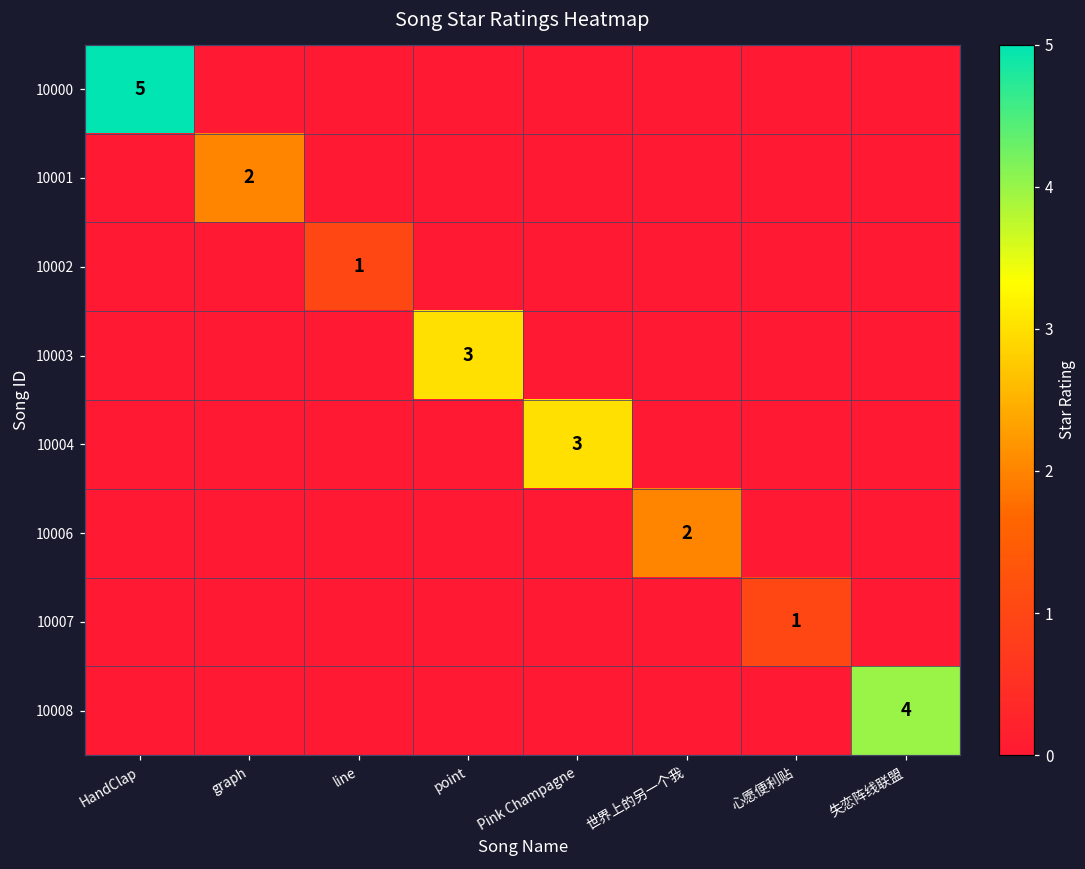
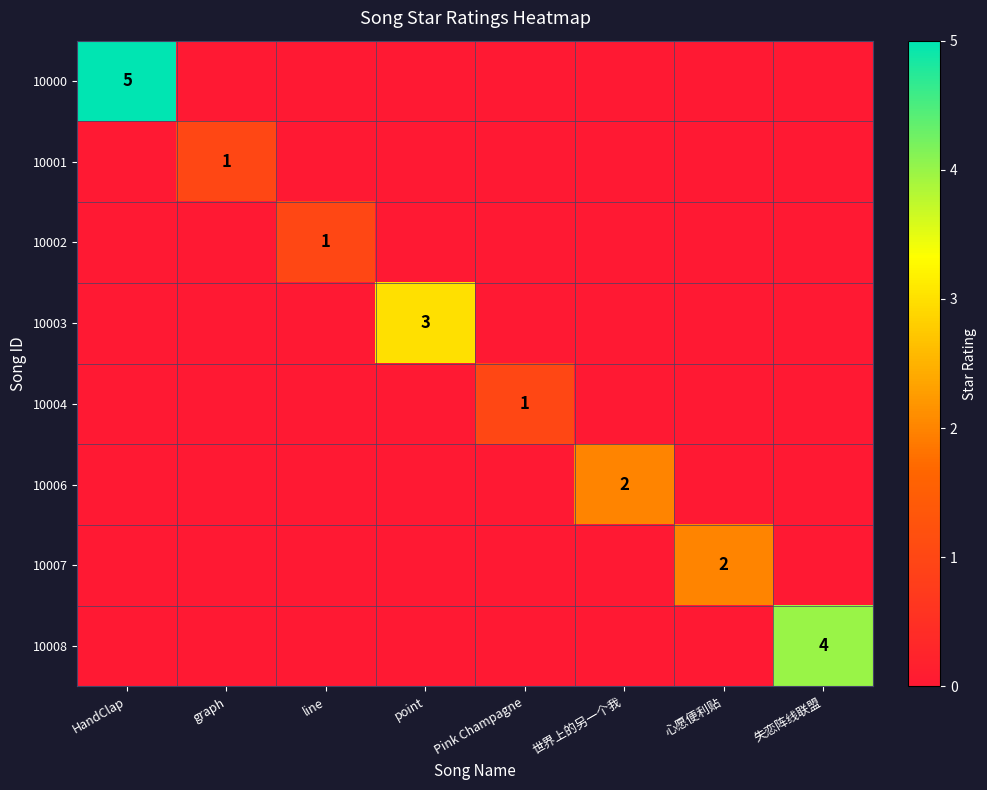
10001, graph: 2 -> 1
10004, Pink Champagne: 3 -> 1
10007, 心愿便利贴: 1 -> 2
